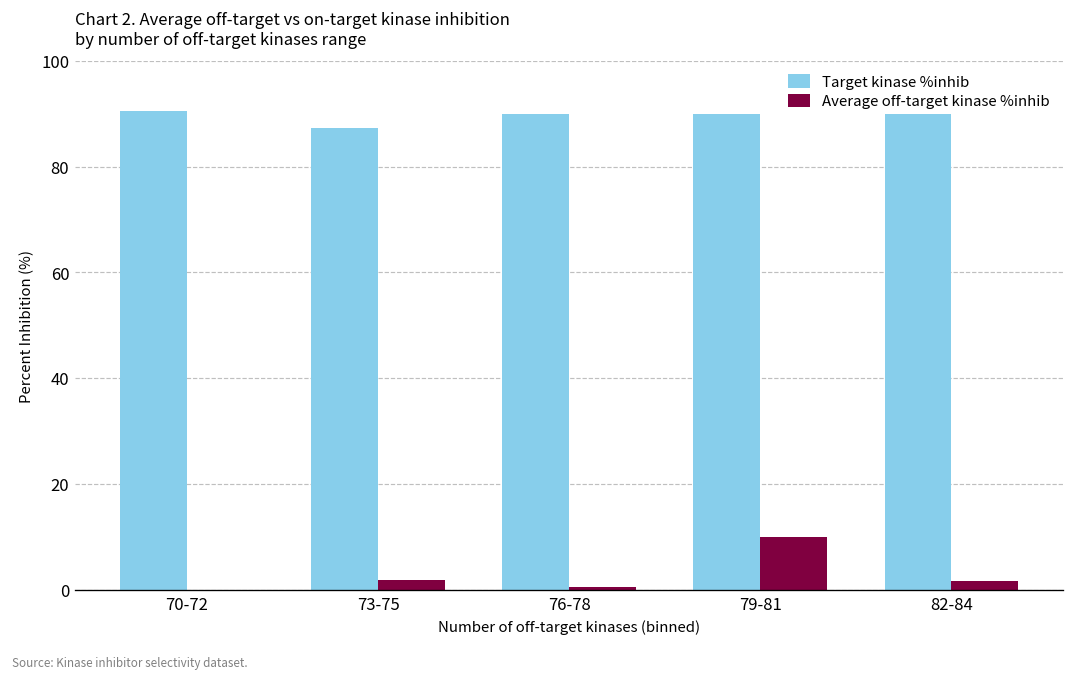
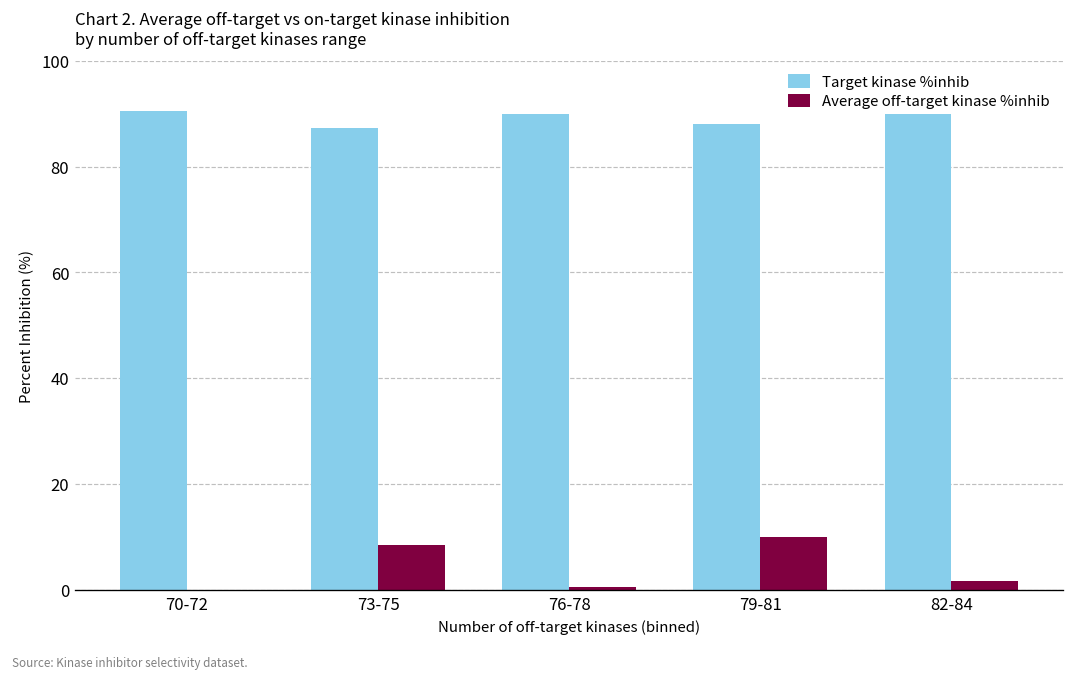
Average off-target kinase %inhib, 73-75: 2 -> 9
Target kinase %inhib, 79-81: 90 -> 88
